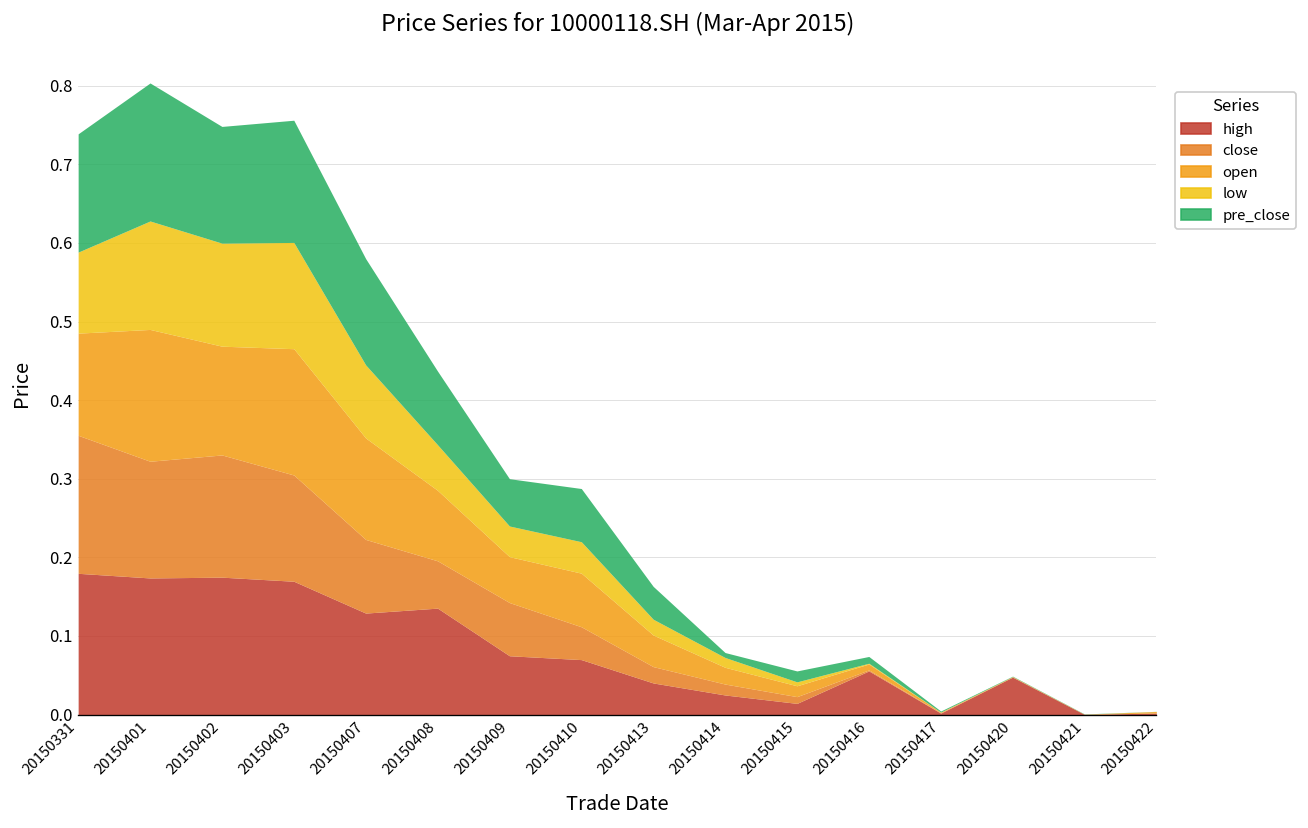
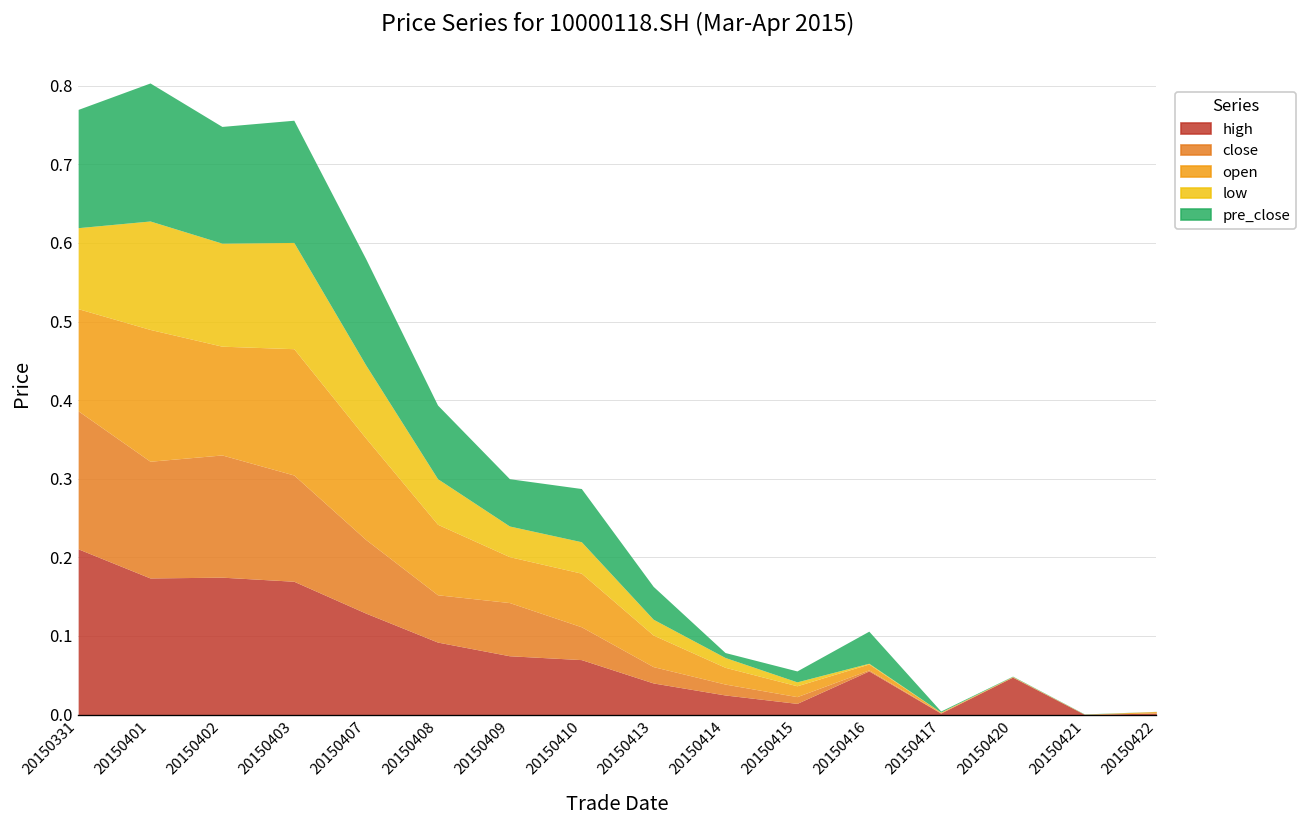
high, 20150331: 0.18 -> 0.21
high, 20150408: 0.14 -> 0.09
pre_close, 20150416: 0.01 -> 0.04
